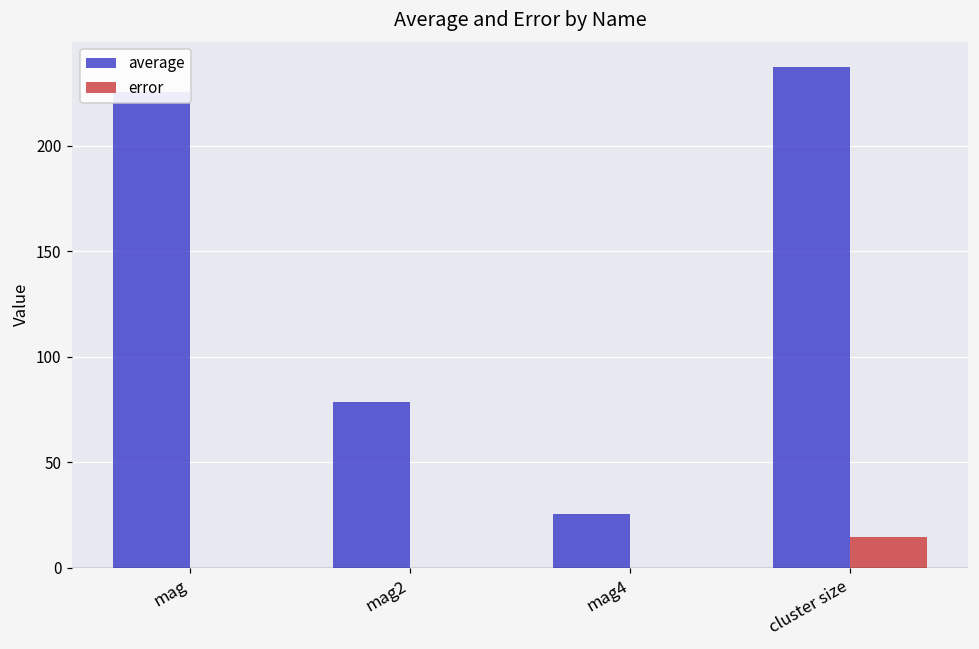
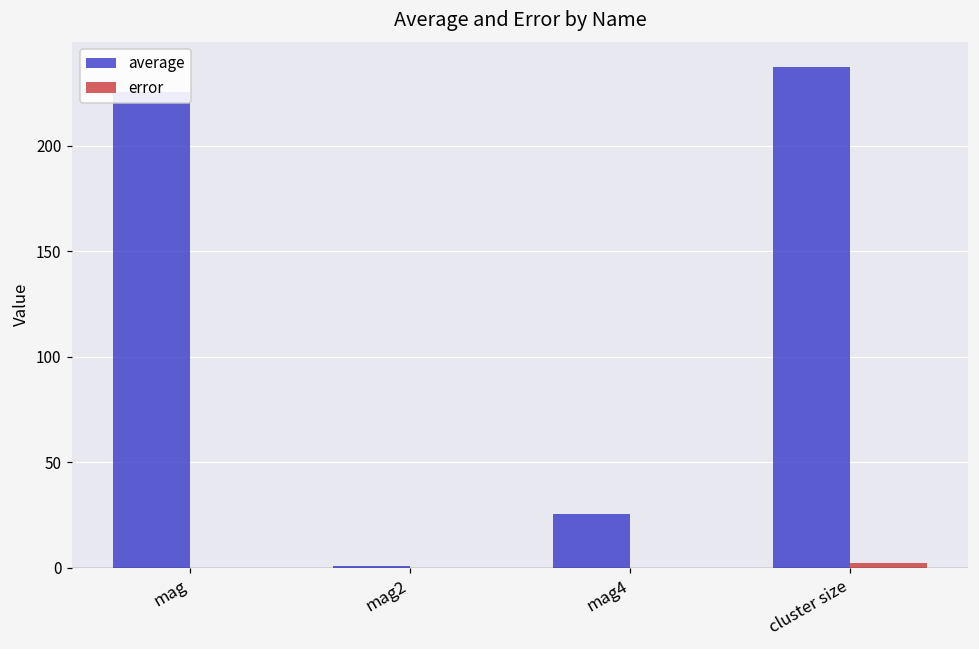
average, mag2: 78 -> 1
error, cluster size: 14 -> 2
